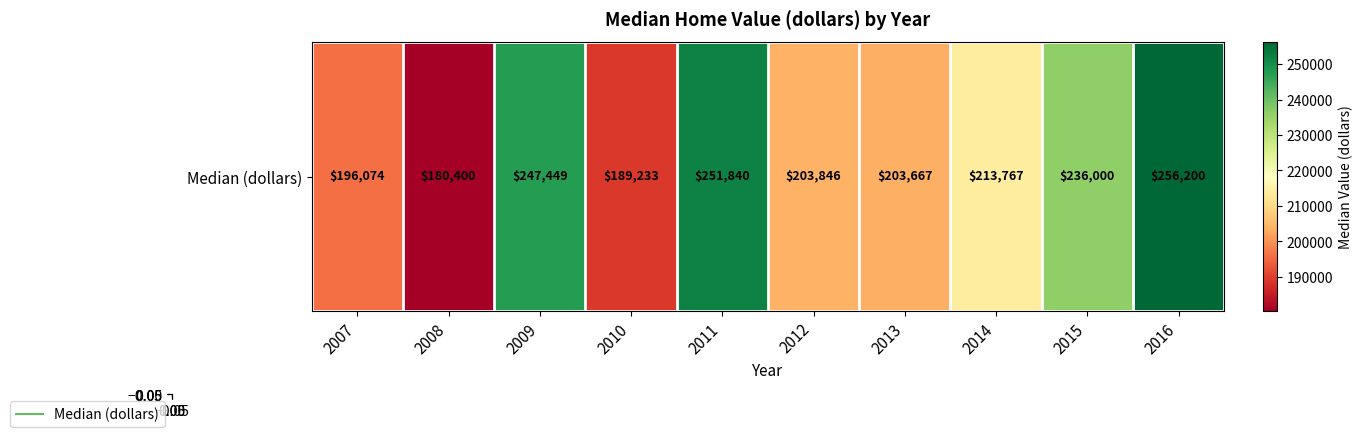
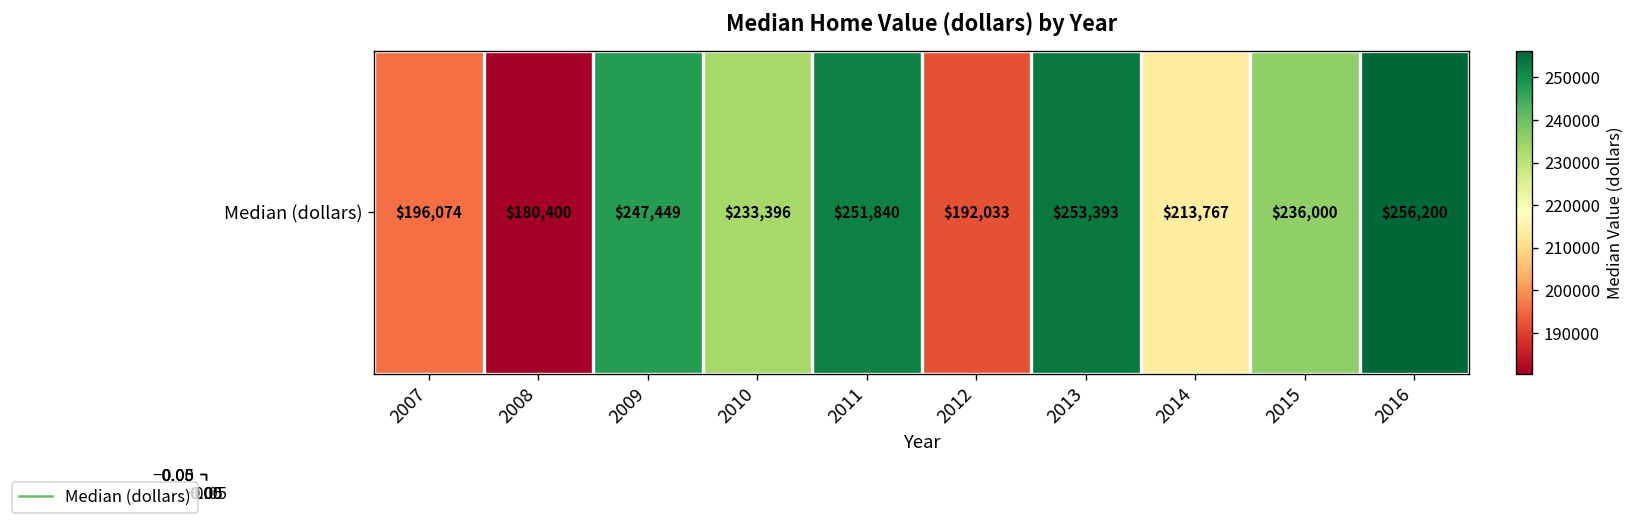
Median (dollars), 2010: $189,233 -> $233,396
Median (dollars), 2012: $203,846 -> $192,033
Median (dollars), 2013: $203,667 -> $253,393
